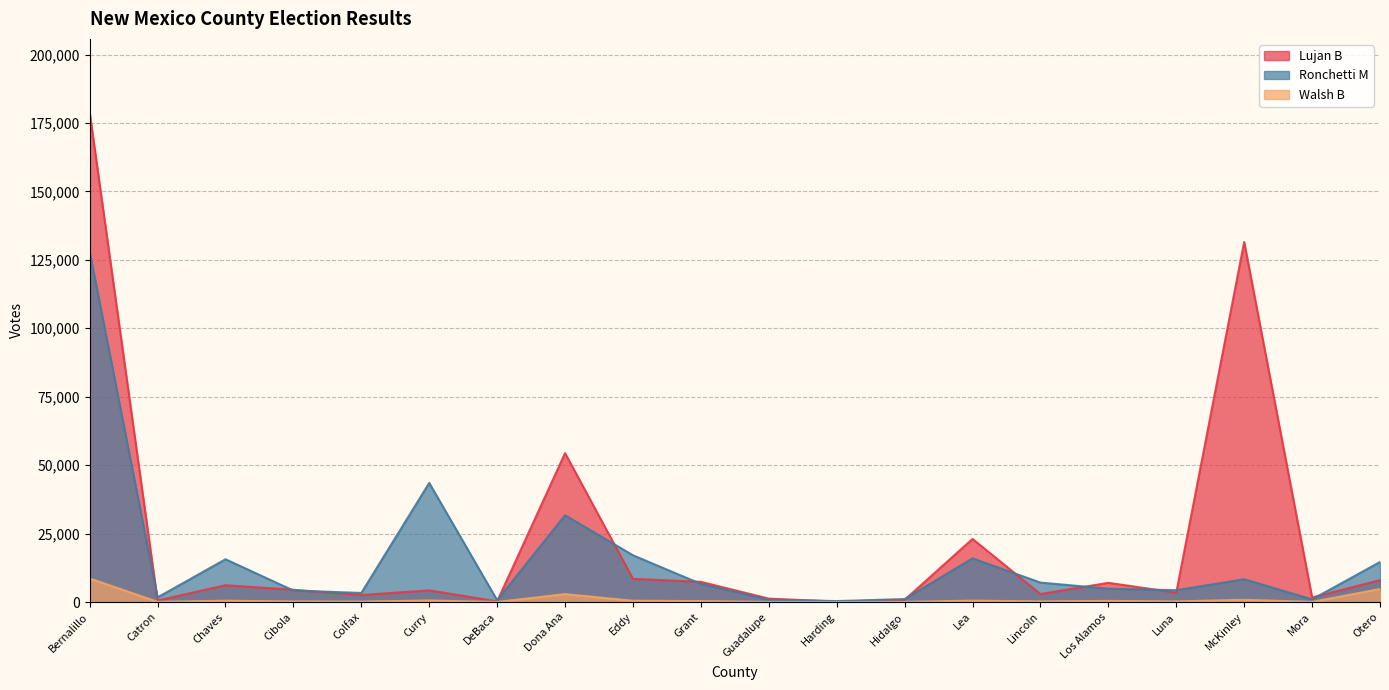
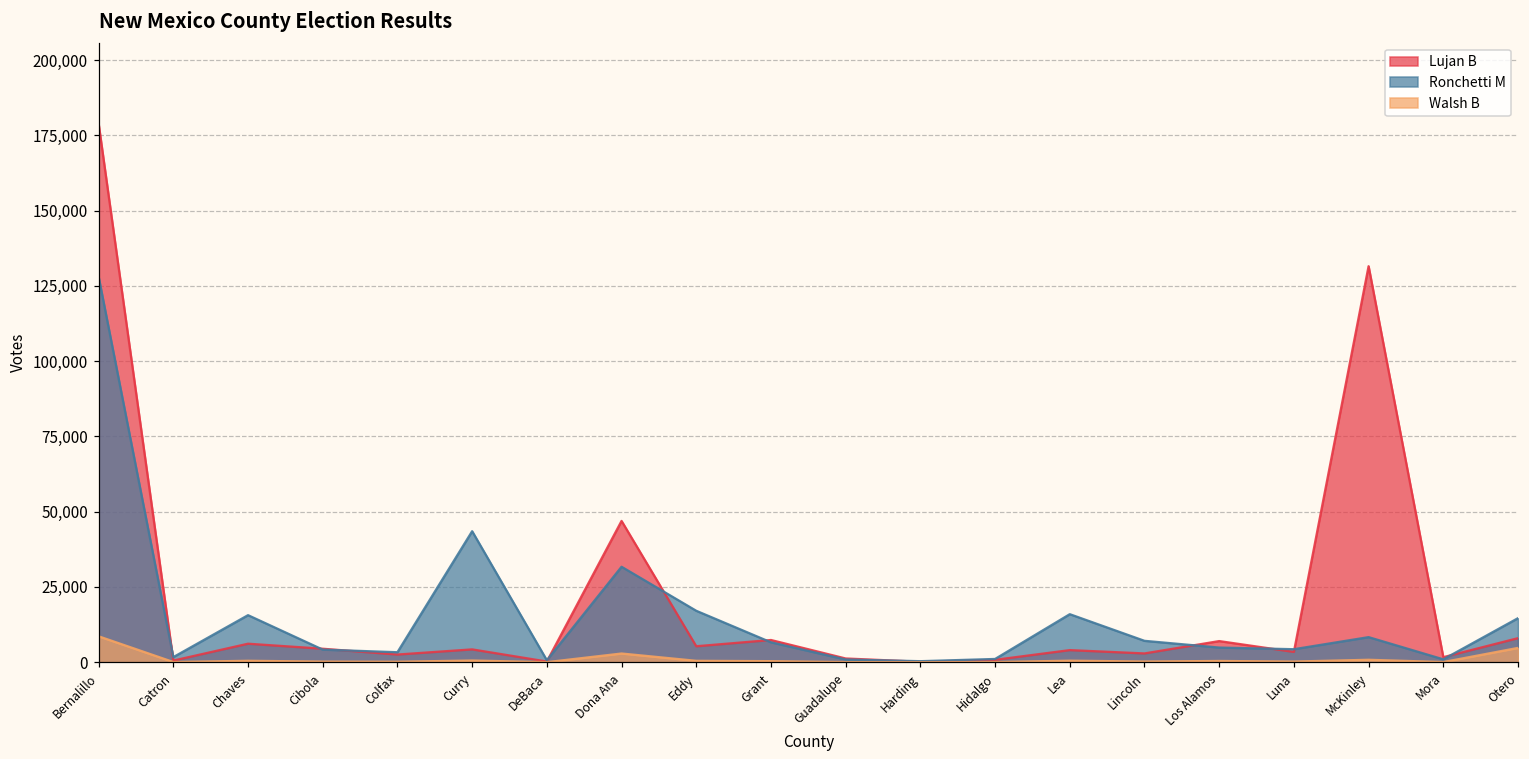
Lujan B, Dona Ana: 54,000 -> 47,000
Lujan B, Eddy: 8,000 -> 5,000
Lujan B, Lea: 23,000 -> 4,000
